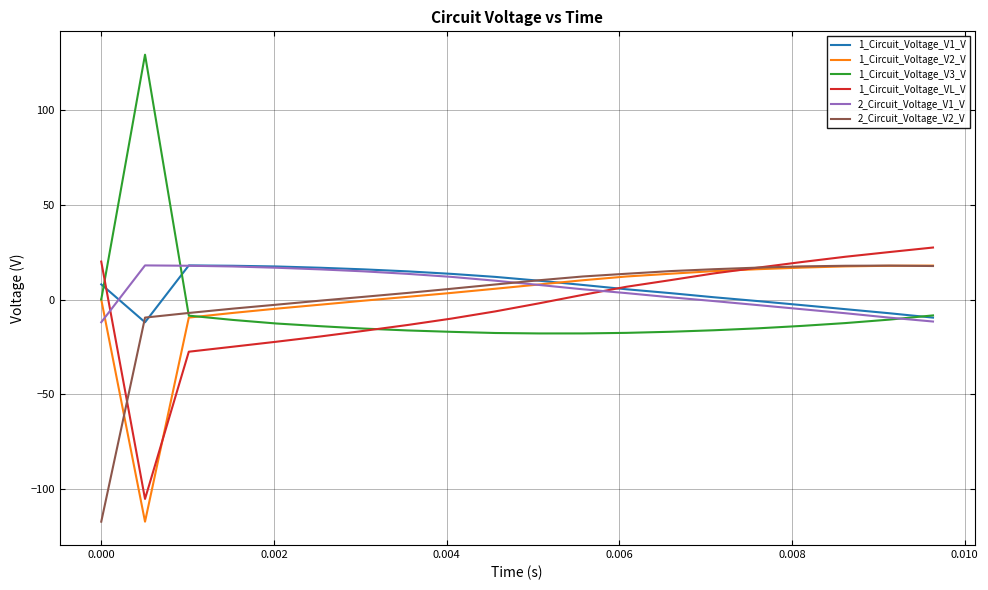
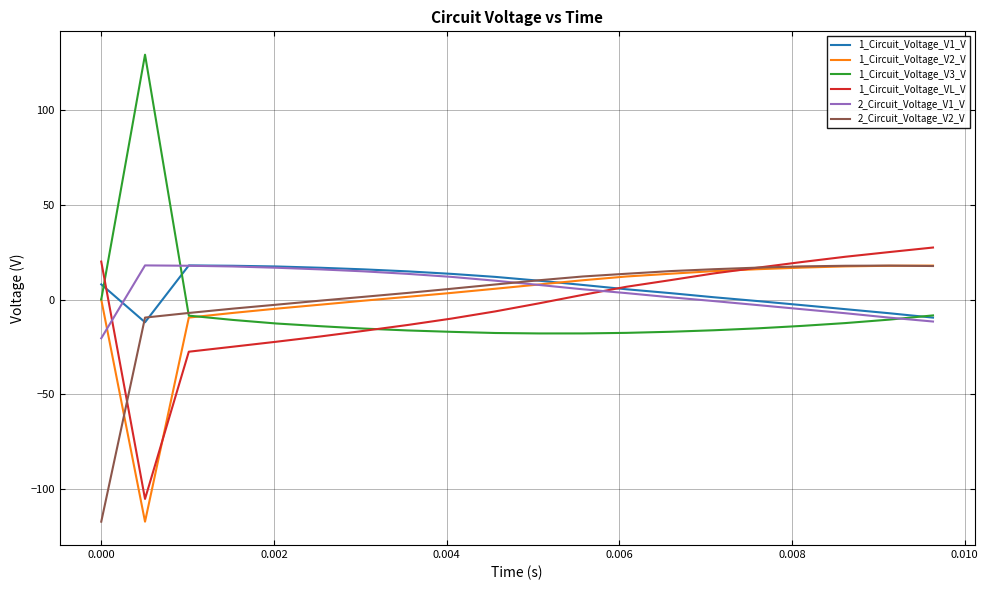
2_Circuit_Voltage_V1_V, 0.000: -12 -> -20
